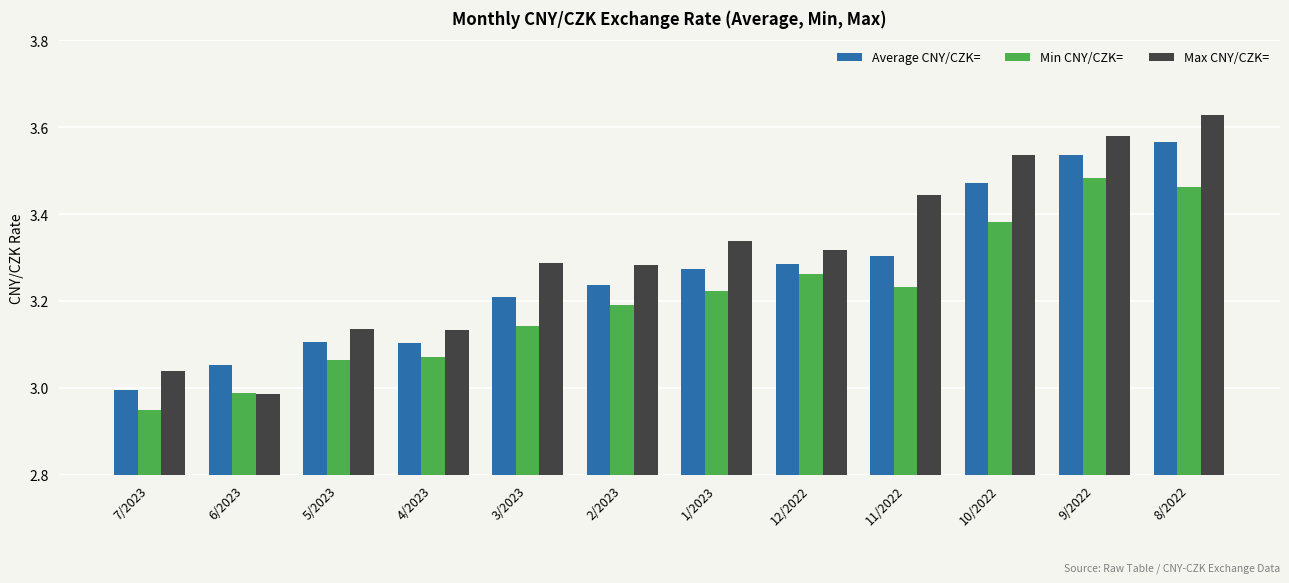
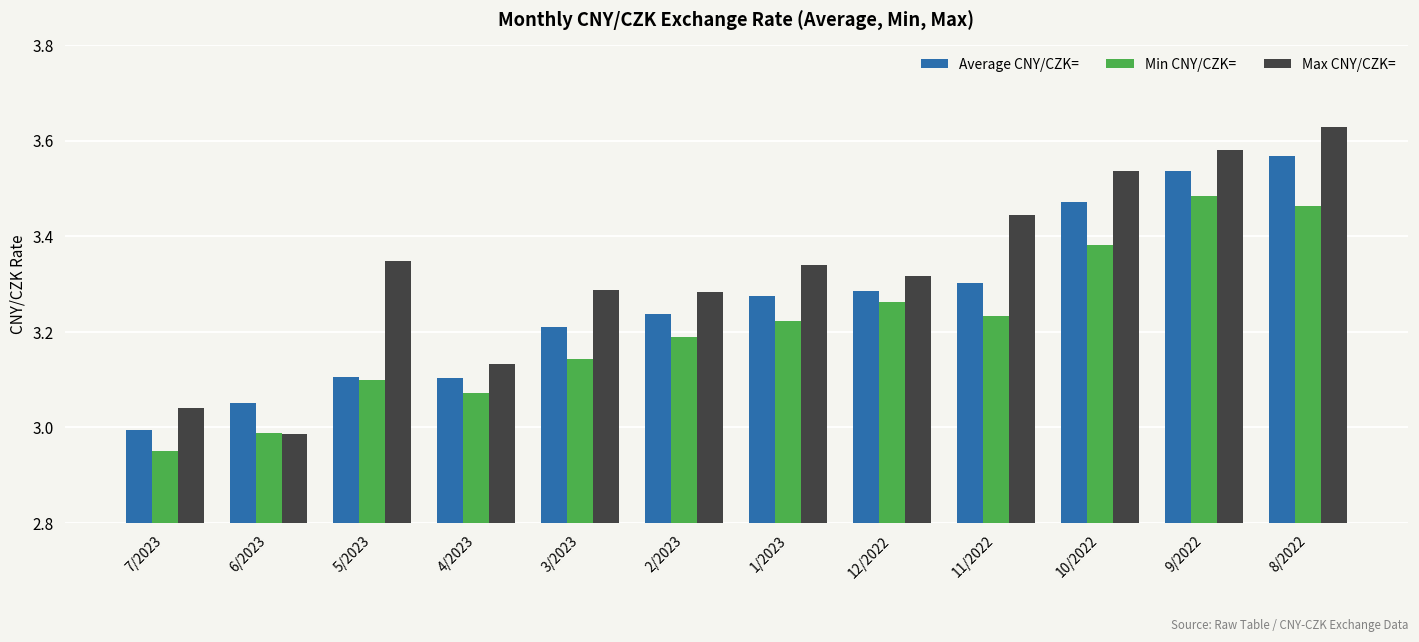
Min CNY/CZK=, 5/2023: 3.07 -> 3.10
Max CNY/CZK=, 5/2023: 3.14 -> 3.35
